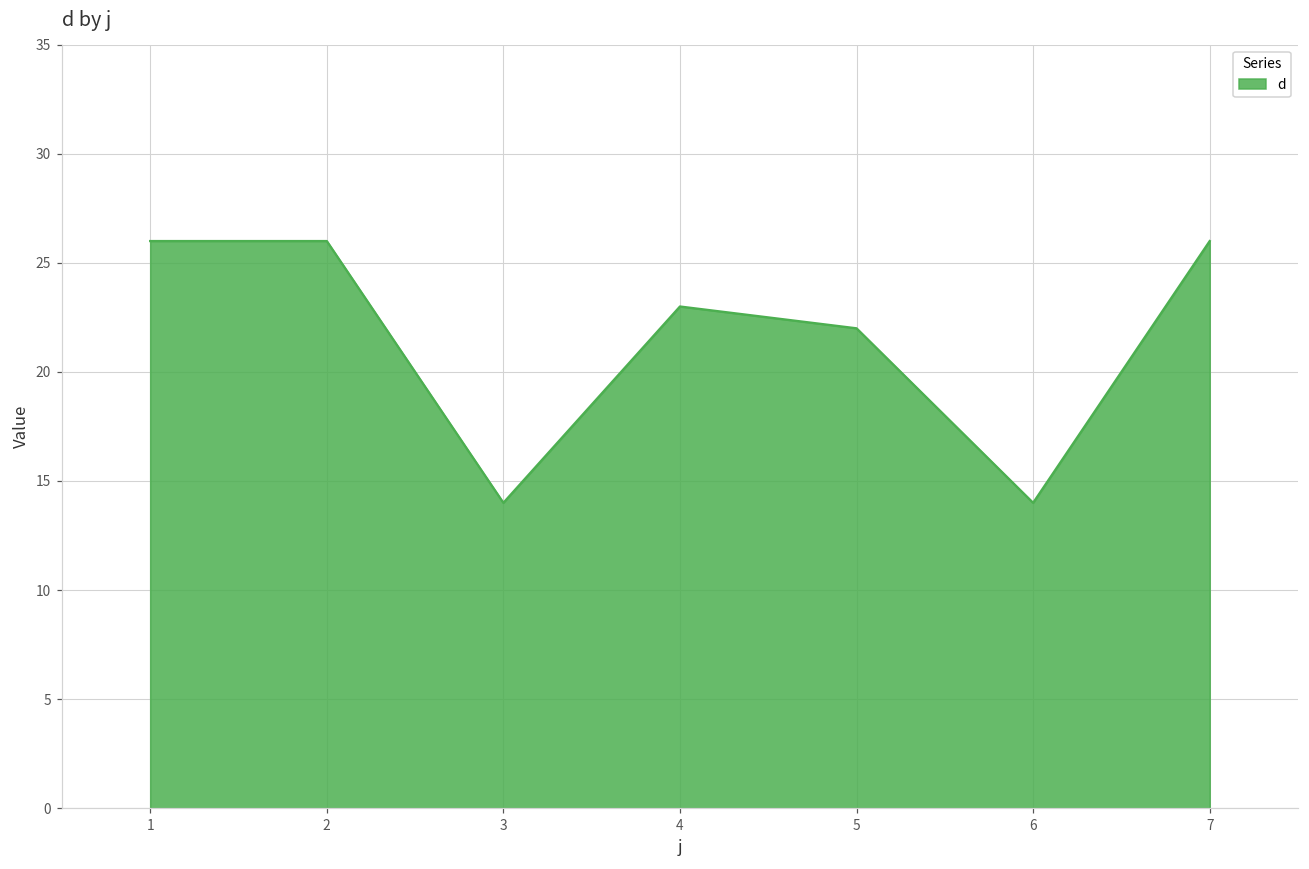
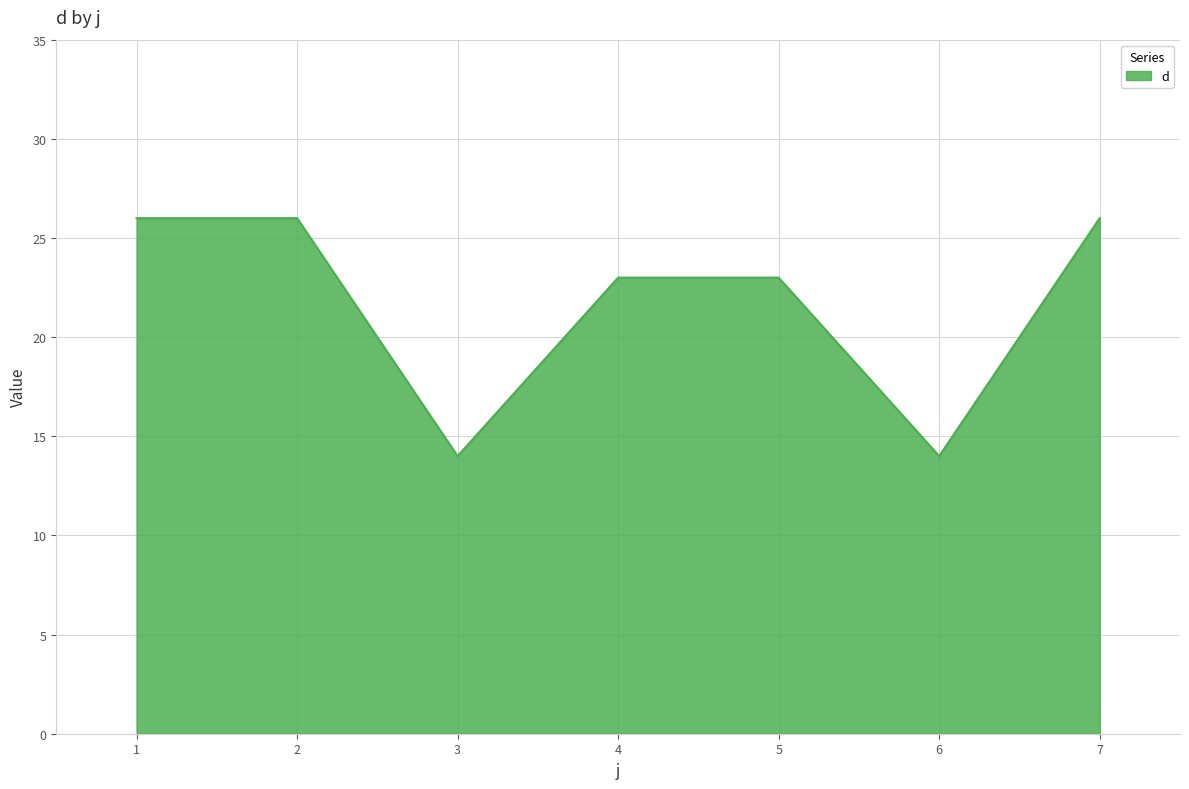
5: 22 -> 23
